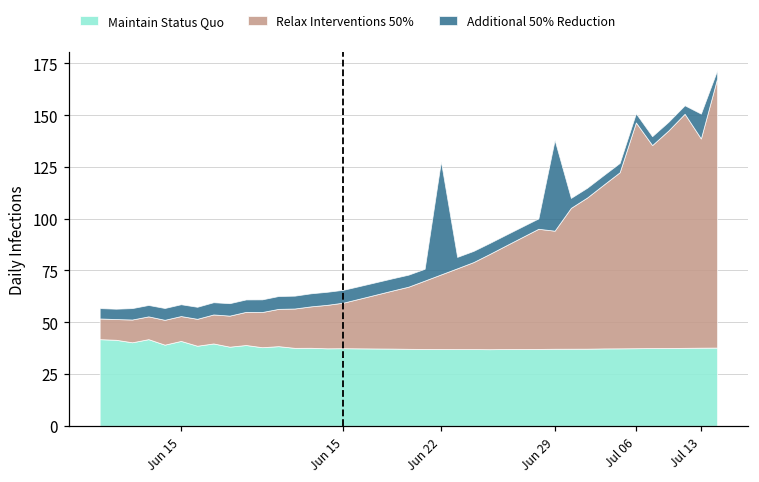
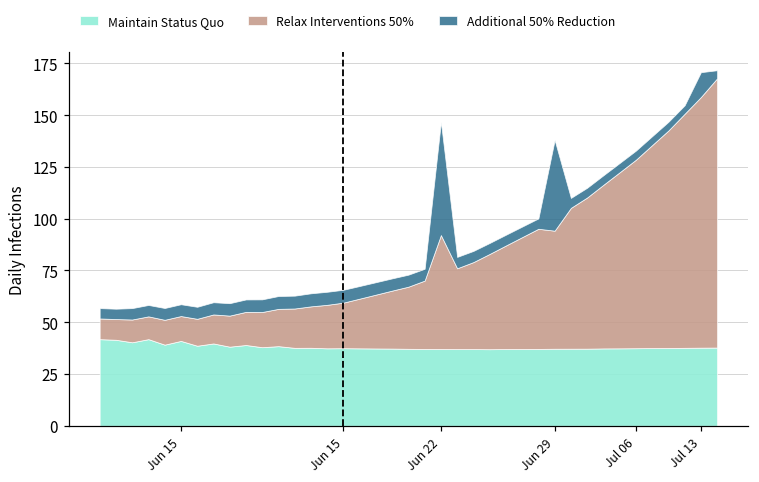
Relax Interventions 50%, Jun 22: 36 -> 55
Relax Interventions 50%, Jul 06: 109 -> 91
Relax Interventions 50%, Jul 13: 101 -> 121
